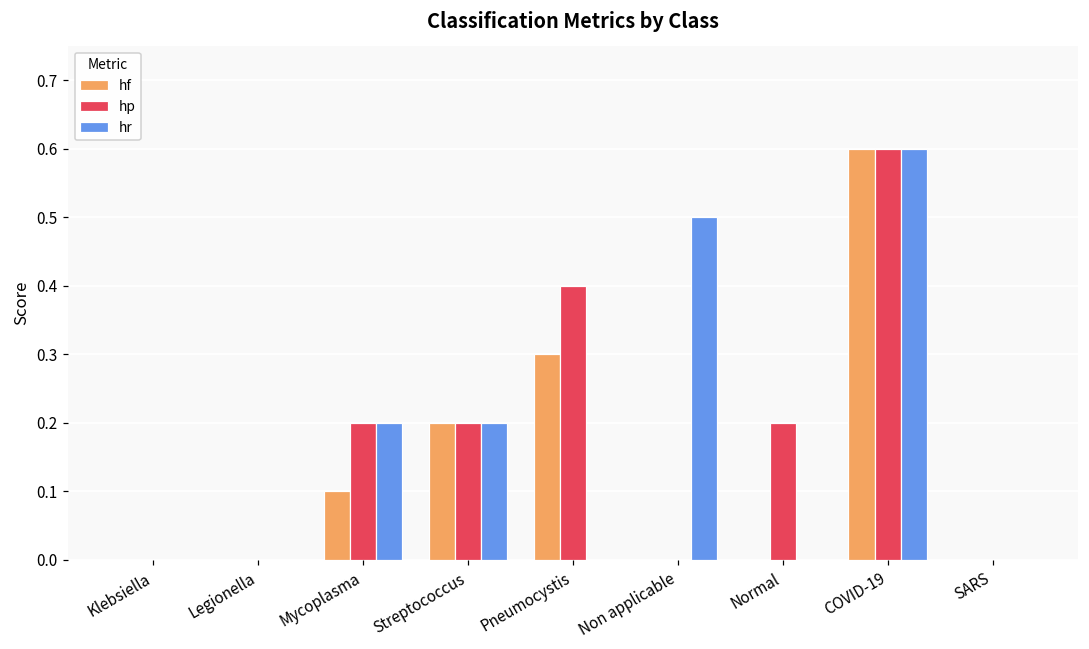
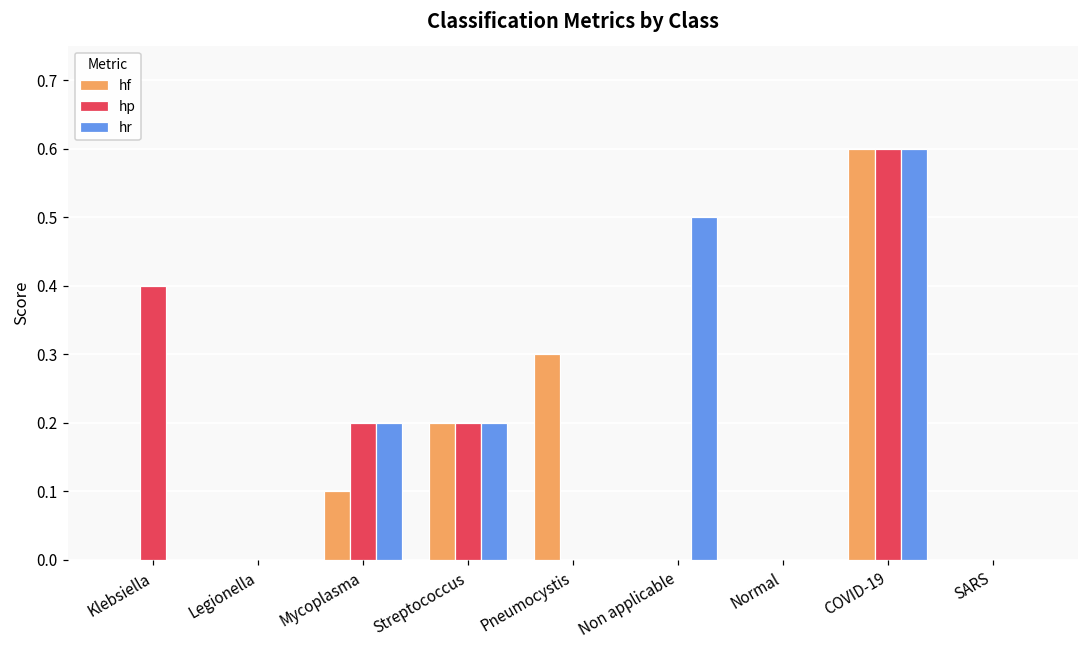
hp, Klebsiella: 0.0 -> 0.4
hp, Pneumocystis: 0.4 -> 0.0
hp, Normal: 0.2 -> 0.0
